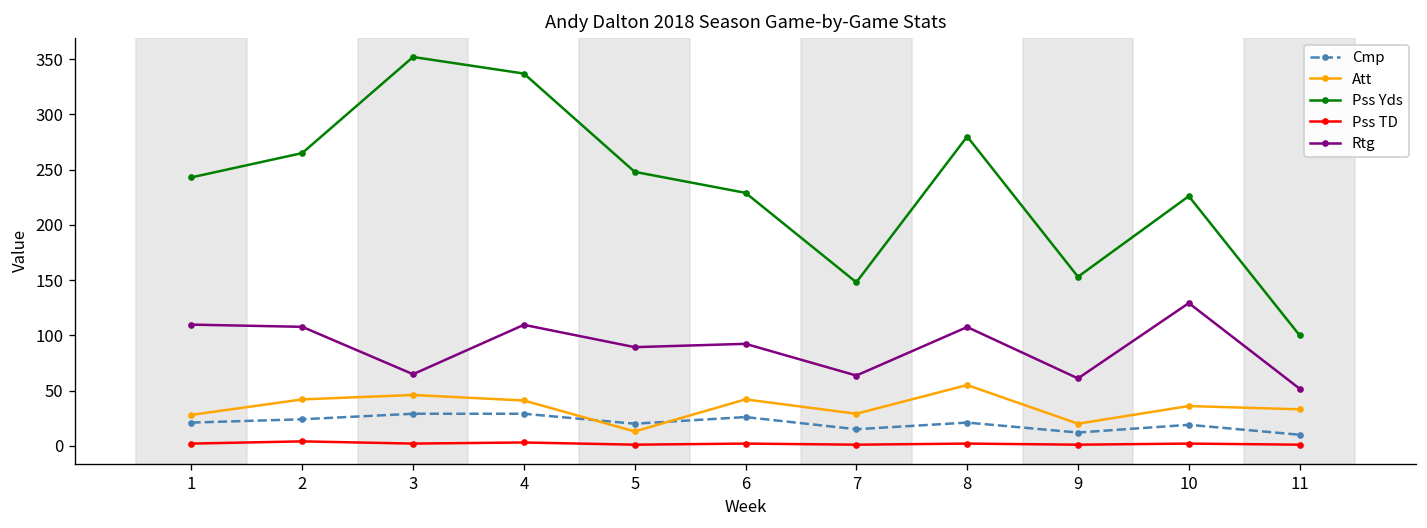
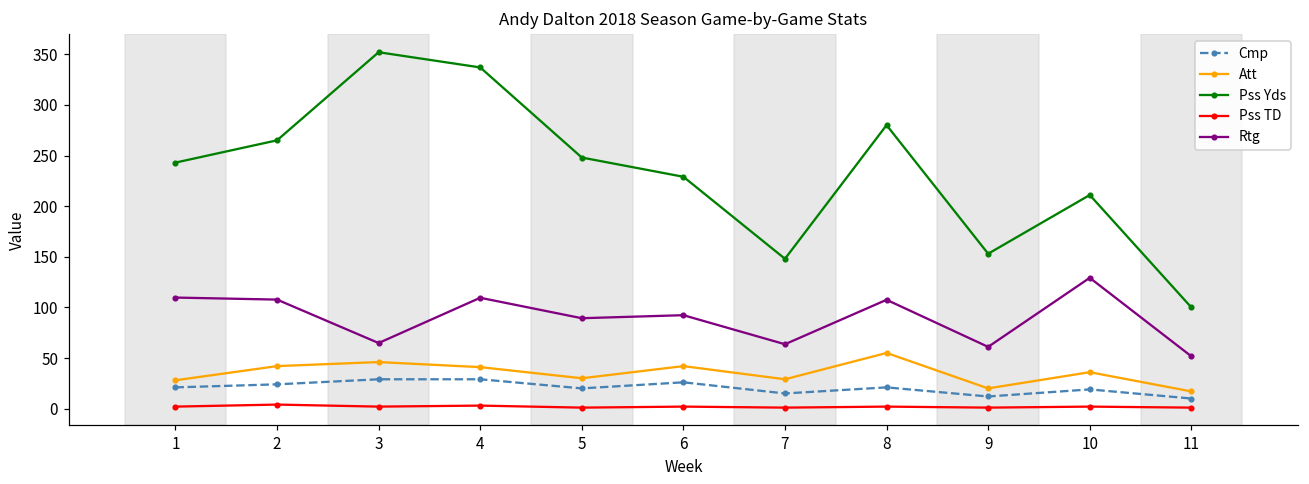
Att, 5: 10 -> 30
Pss Yds, 10: 230 -> 210
Att, 11: 30 -> 20
